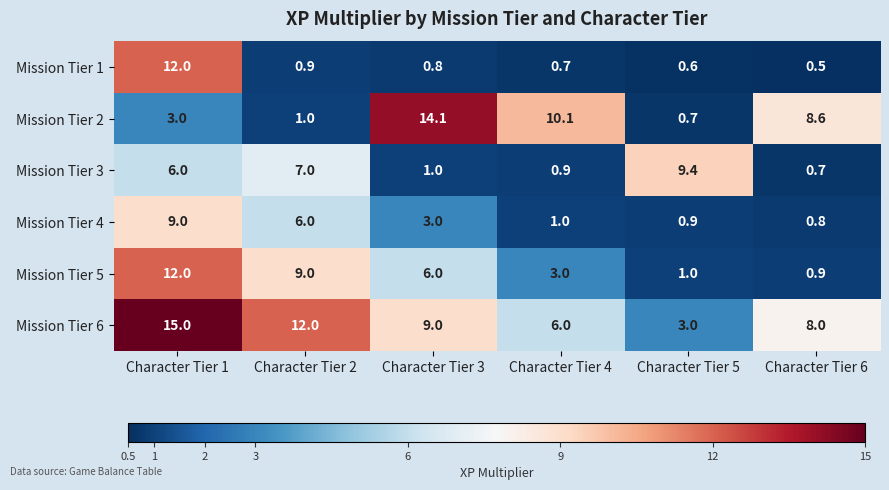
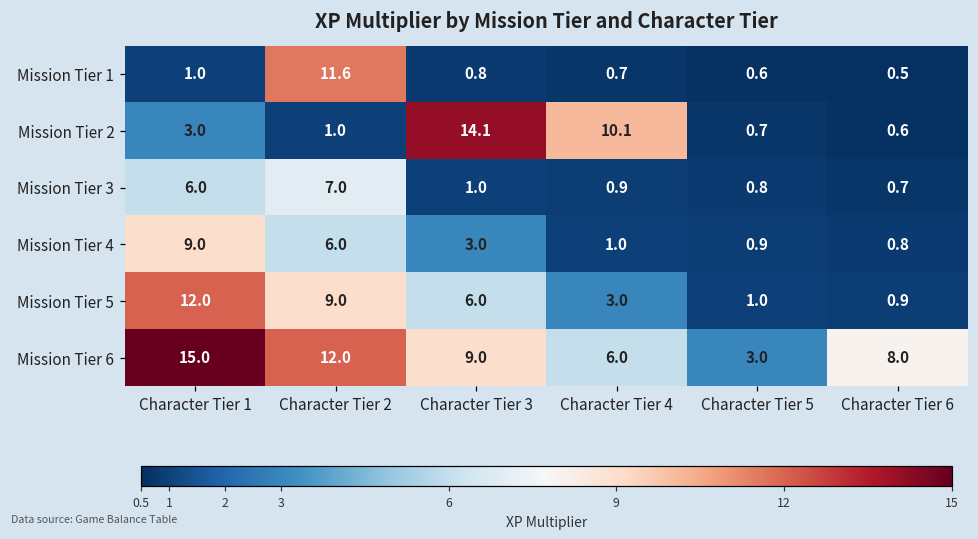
Mission Tier 1, Character Tier 1: 12.0 -> 1.0
Mission Tier 1, Character Tier 2: 0.9 -> 11.6
Mission Tier 2, Character Tier 6: 8.6 -> 0.6
Mission Tier 3, Character Tier 5: 9.4 -> 0.8
